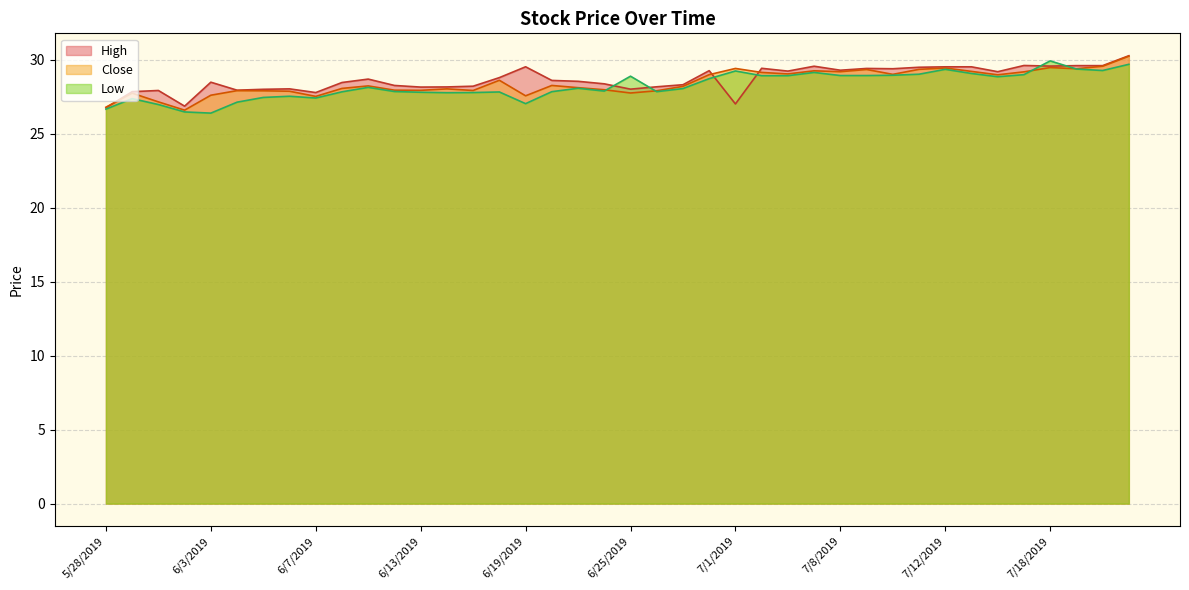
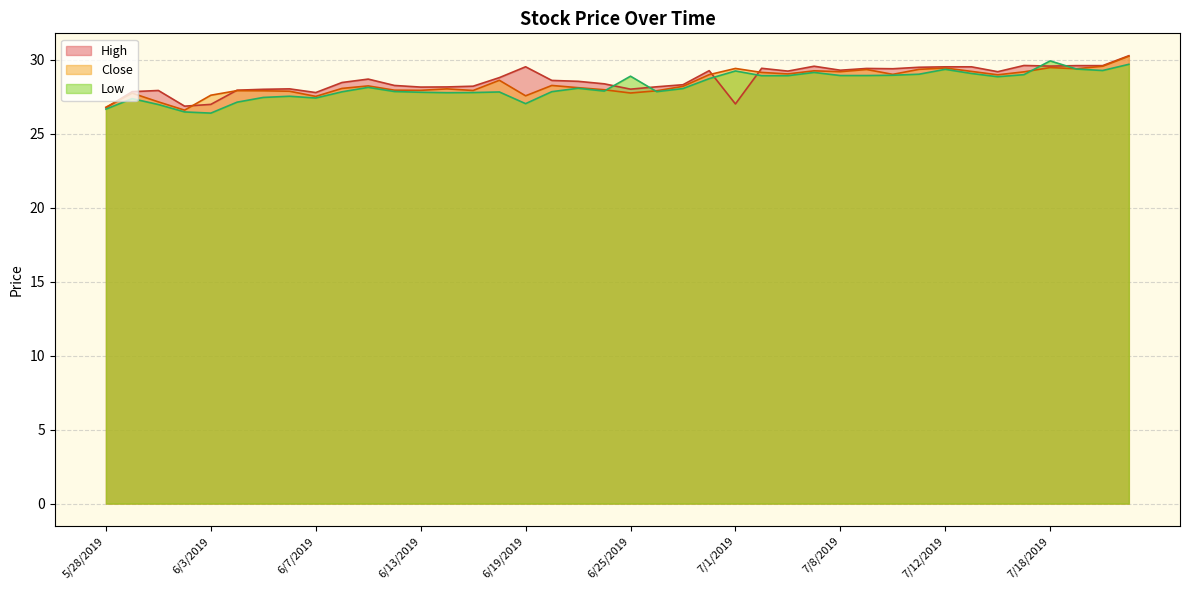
High, 6/3/2019: 28.5 -> 27.0
